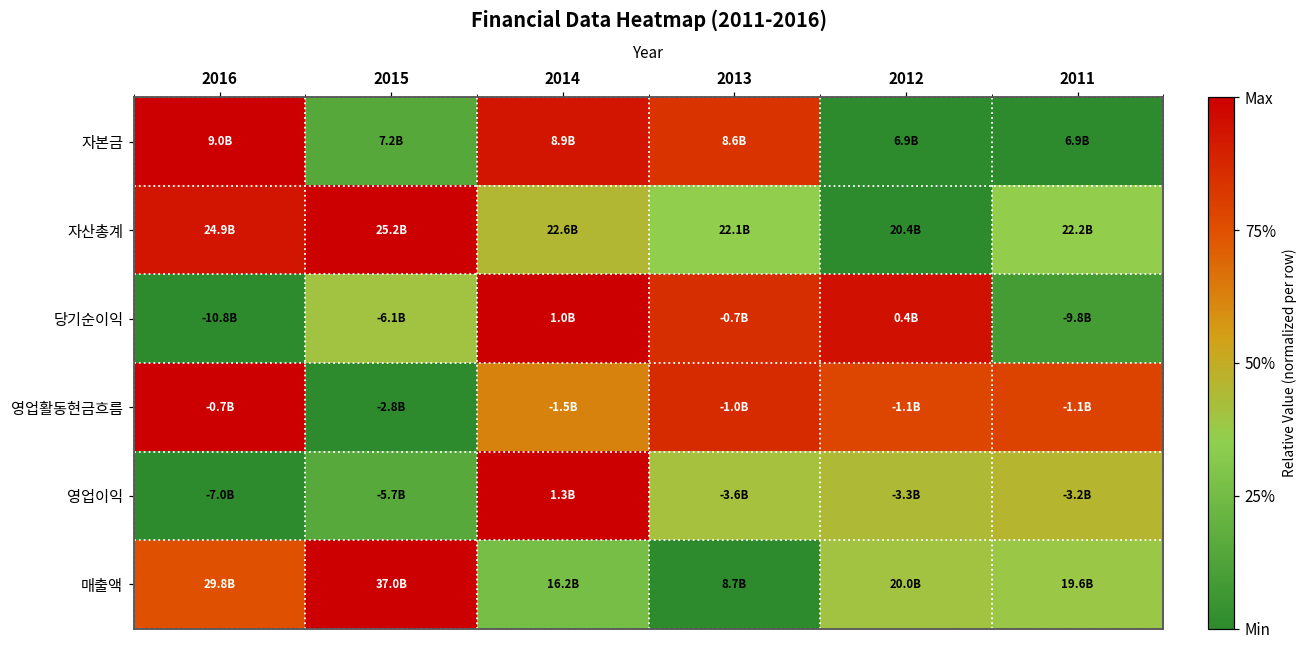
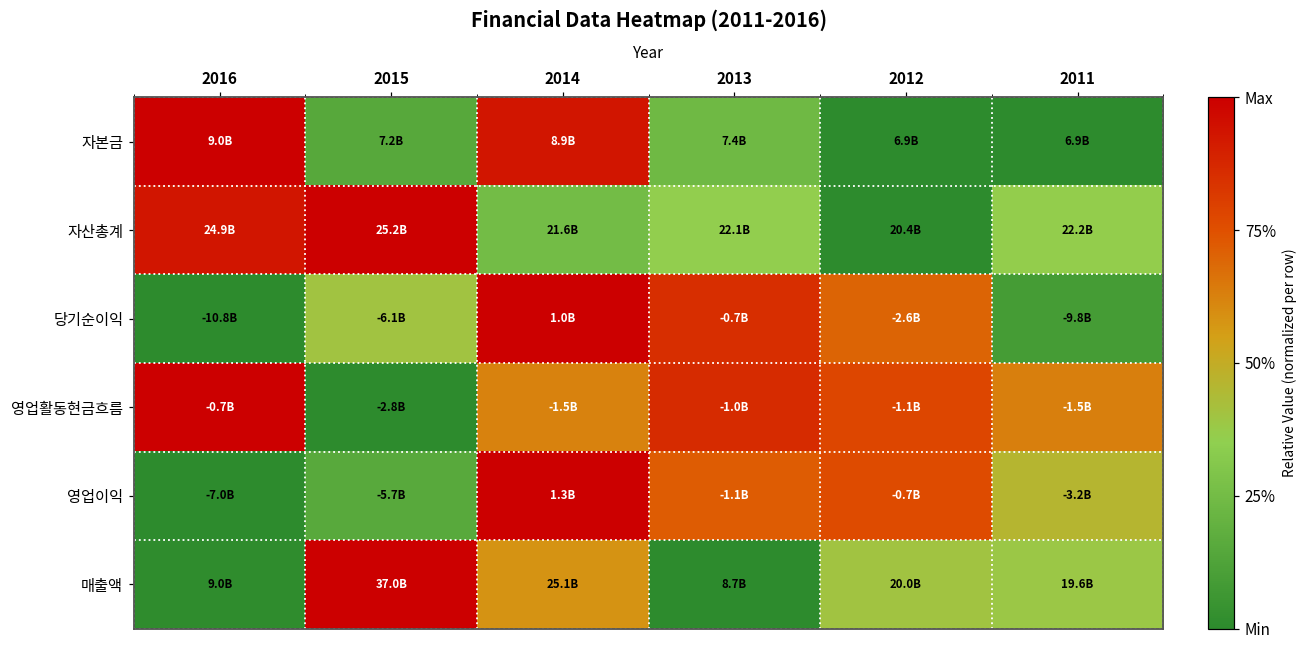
자본금, 2013: 8.6B -> 7.4B
자산총계, 2014: 22.6B -> 21.6B
당기순이익, 2012: 0.4B -> -2.6B
영업활동현금흐름, 2011: -1.1B -> -1.5B
영업이익, 2013: -3.6B -> -1.1B
영업이익, 2012: -3.3B -> -0.7B
매출액, 2016: 29.8B -> 9.0B
매출액, 2014: 16.2B -> 25.1B
